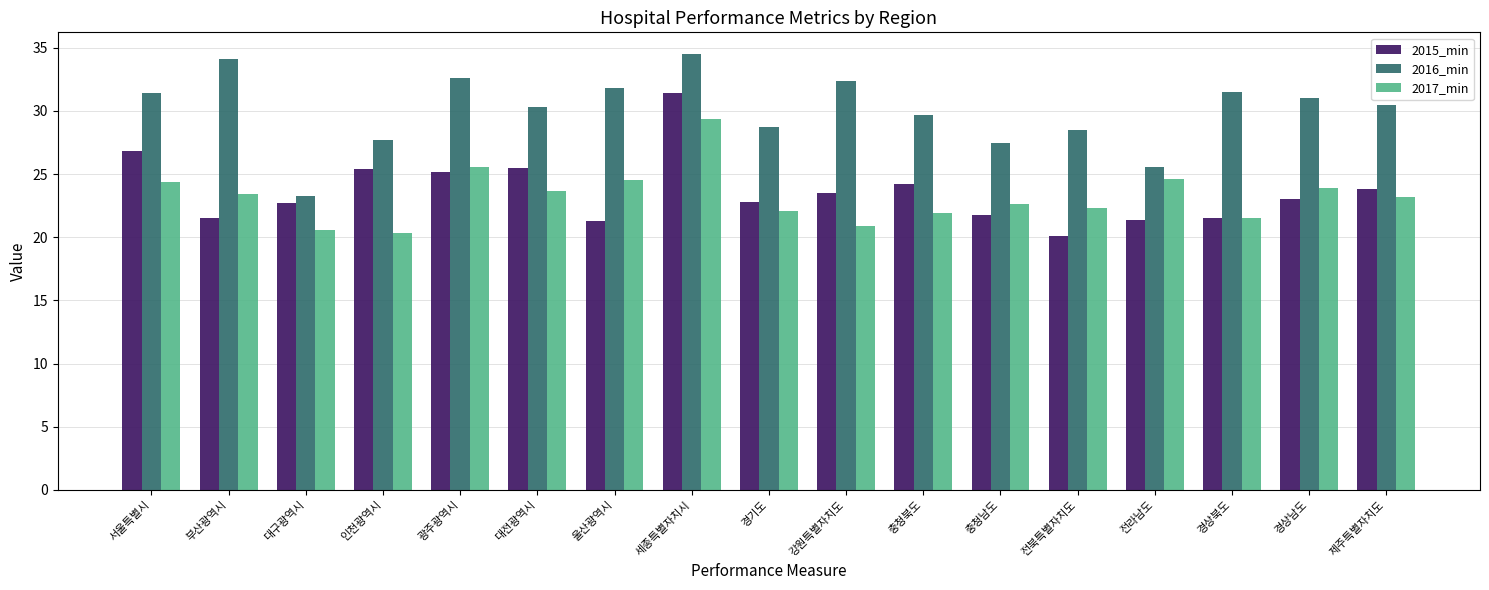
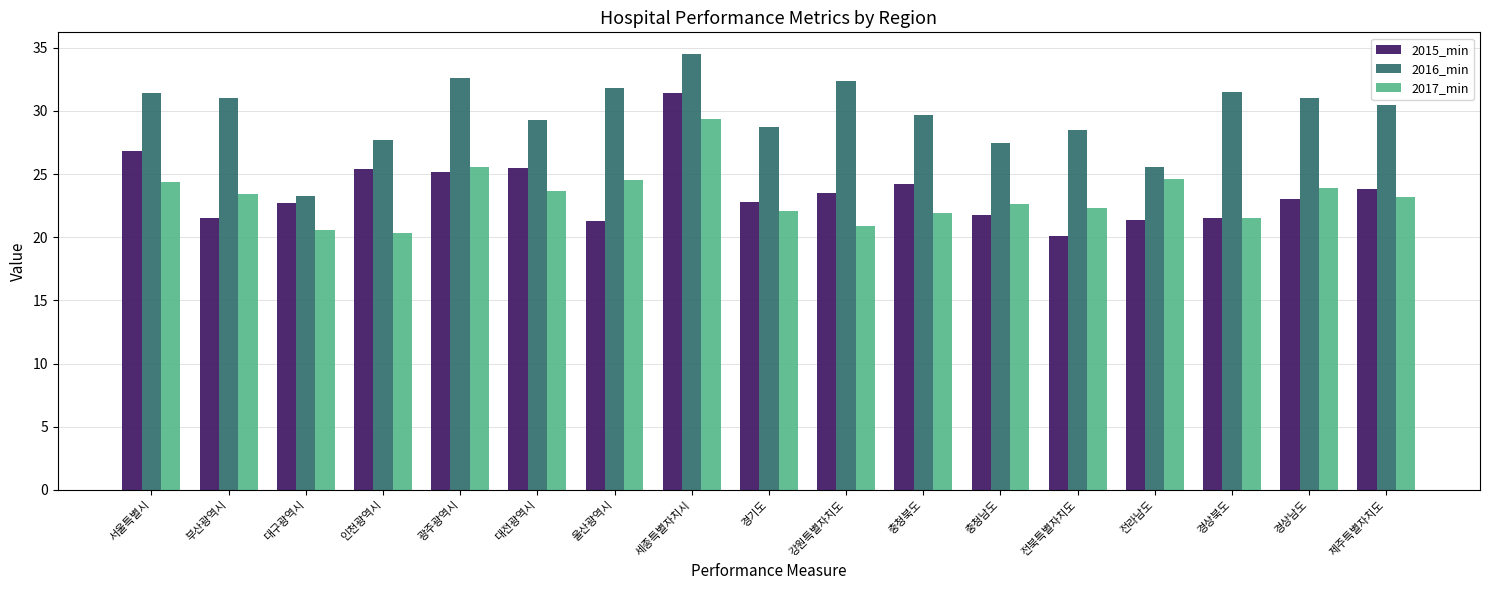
2016_min, 부산광역시: 34.1 -> 31.0
2016_min, 대전광역시: 30.3 -> 29.3
